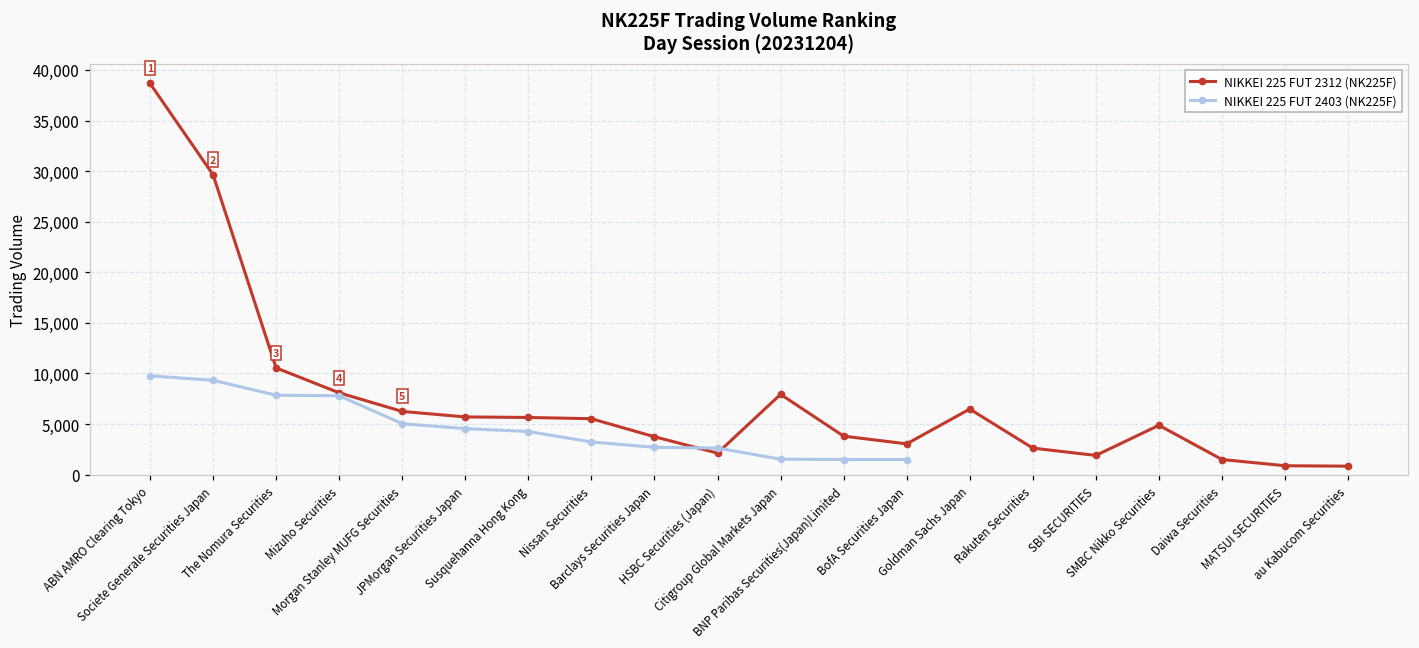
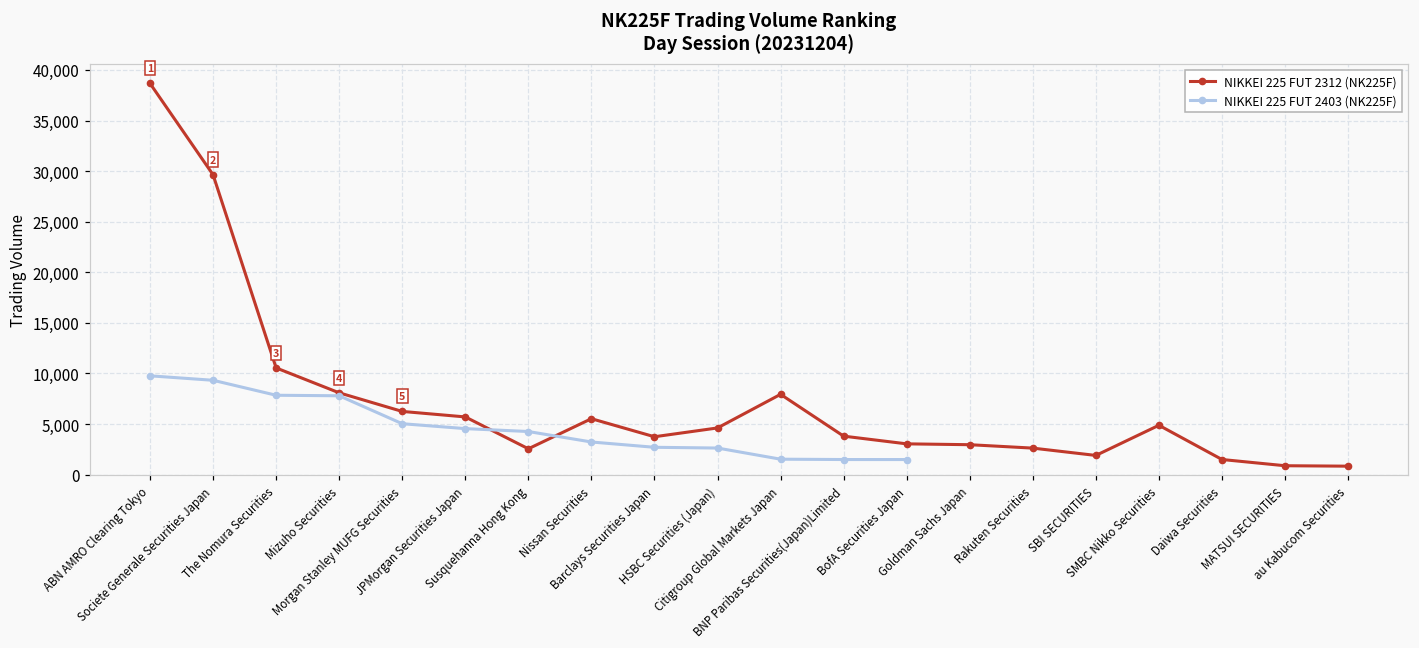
NIKKEI 225 FUT 2312 (NK225F), Susquehanna Hong Kong: 6,000 -> 3,000
NIKKEI 225 FUT 2312 (NK225F), HSBC Securities (Japan): 2,000 -> 5,000
NIKKEI 225 FUT 2312 (NK225F), Goldman Sachs Japan: 6,000 -> 3,000
